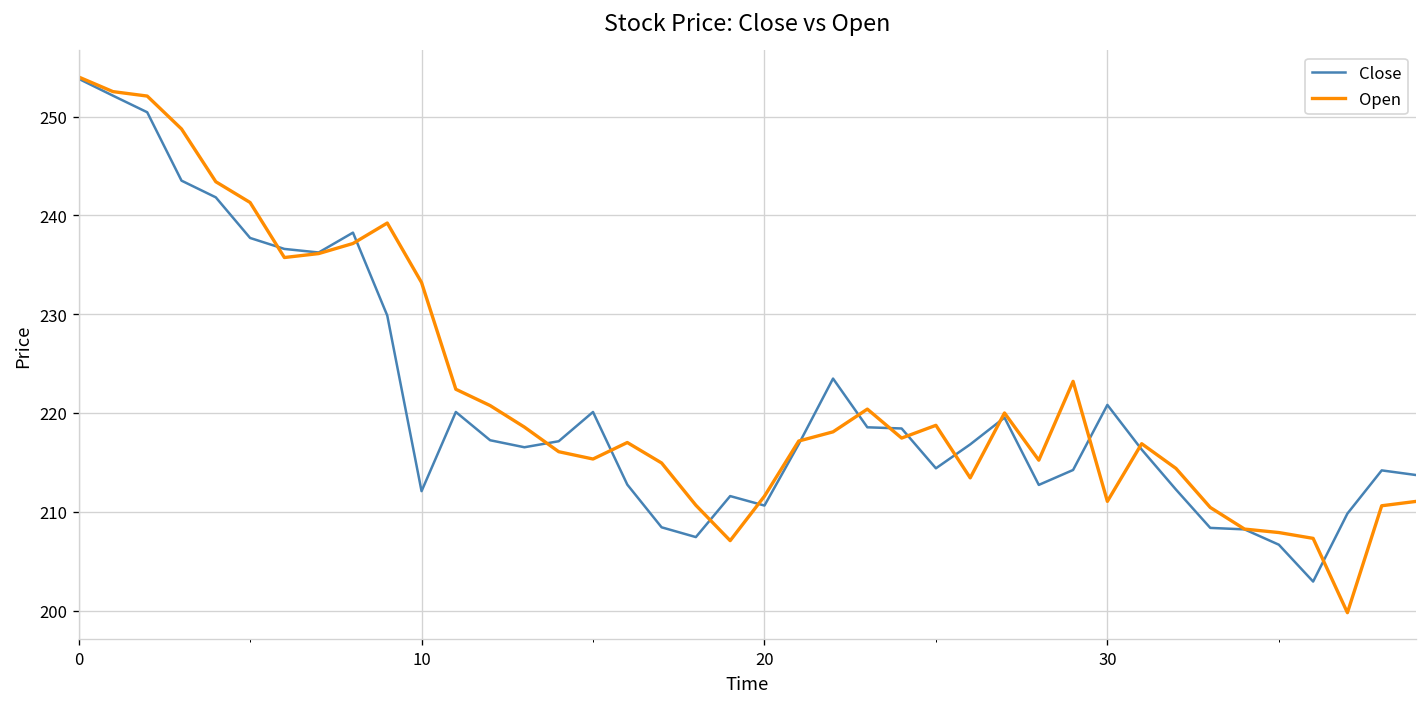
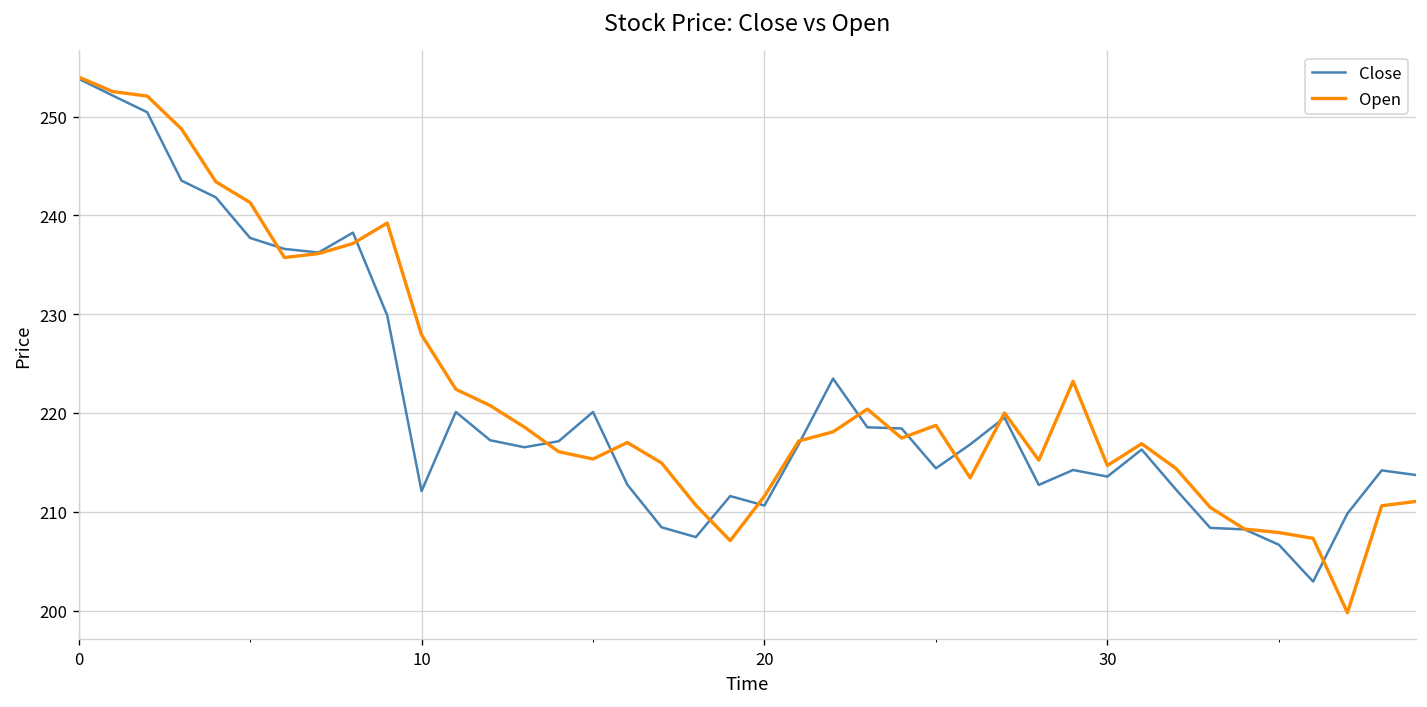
Open, 10: 233 -> 228
Close, 30: 221 -> 214
Open, 30: 211 -> 215
